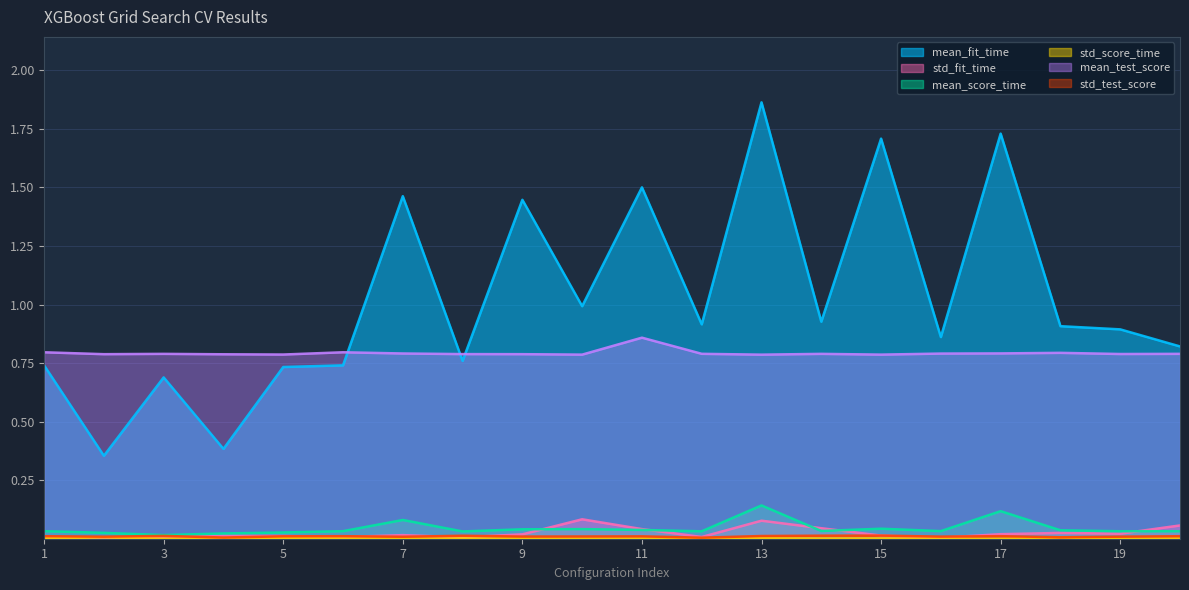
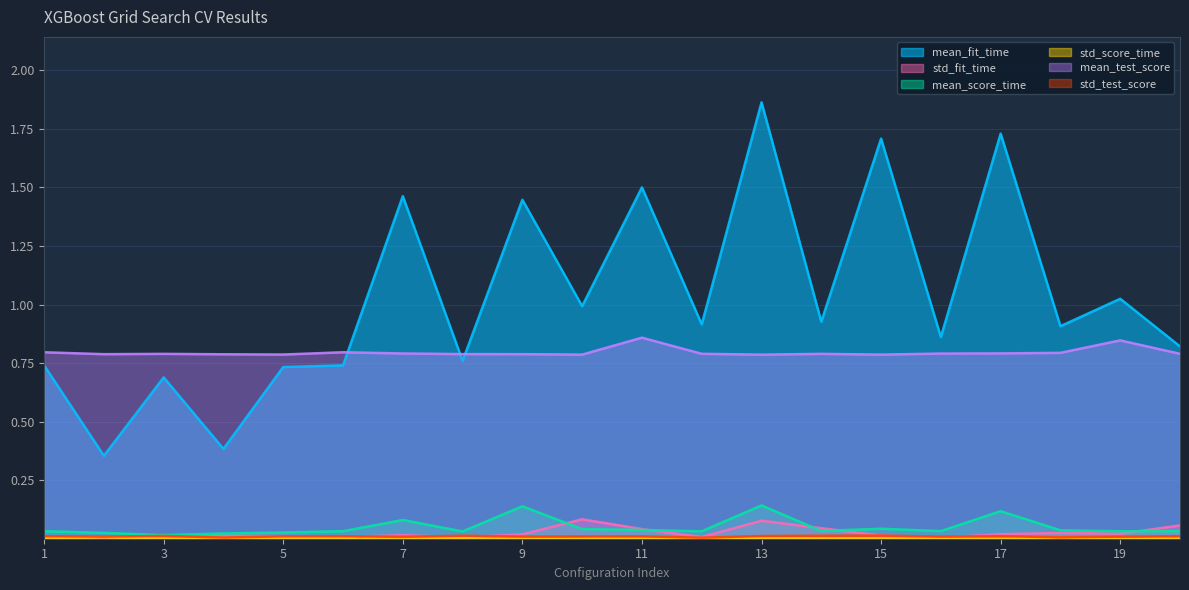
mean_score_time, 9: 0.04 -> 0.14
mean_fit_time, 19: 0.89 -> 1.02
mean_test_score, 19: 0.79 -> 0.85
